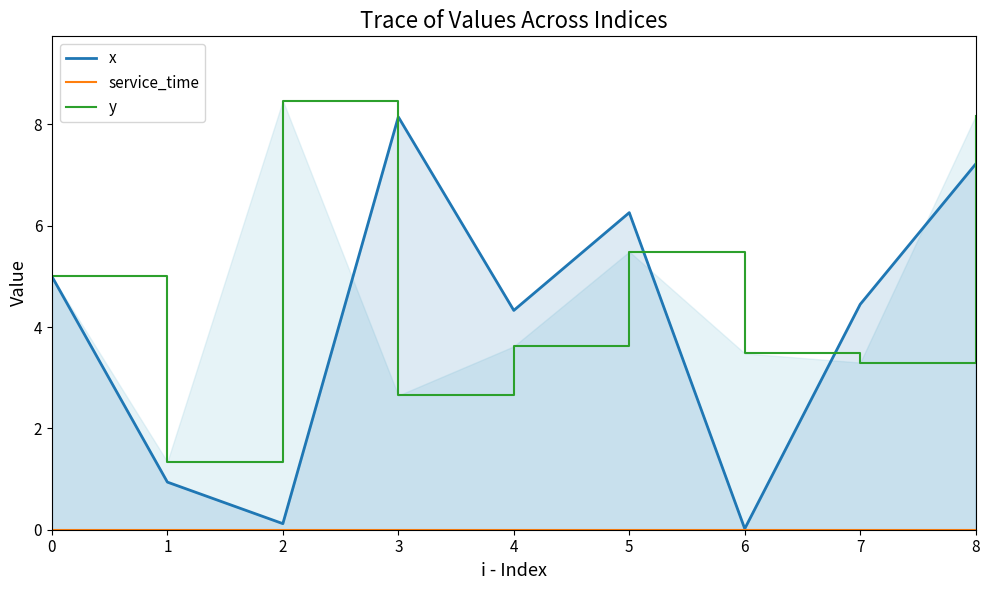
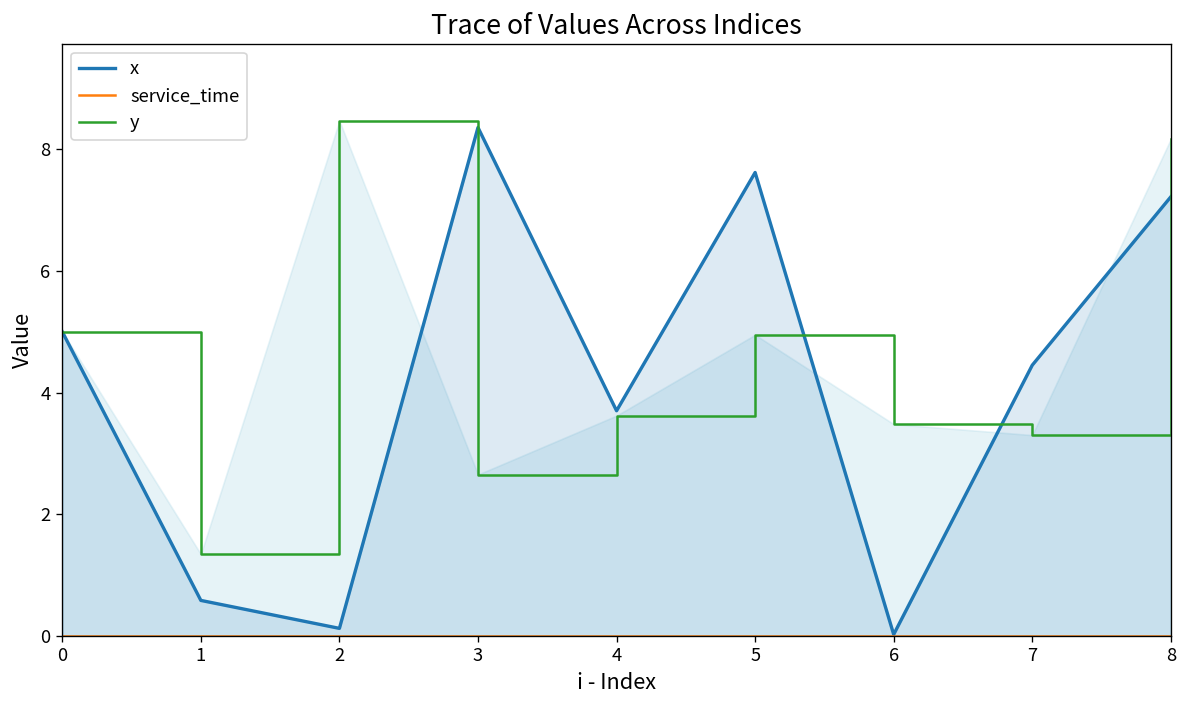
x, 1: 0.9 -> 0.6
x, 3: 8.2 -> 8.4
x, 4: 4.3 -> 3.7
x, 5: 6.3 -> 7.6
y, 5: 5.5 -> 5.0
